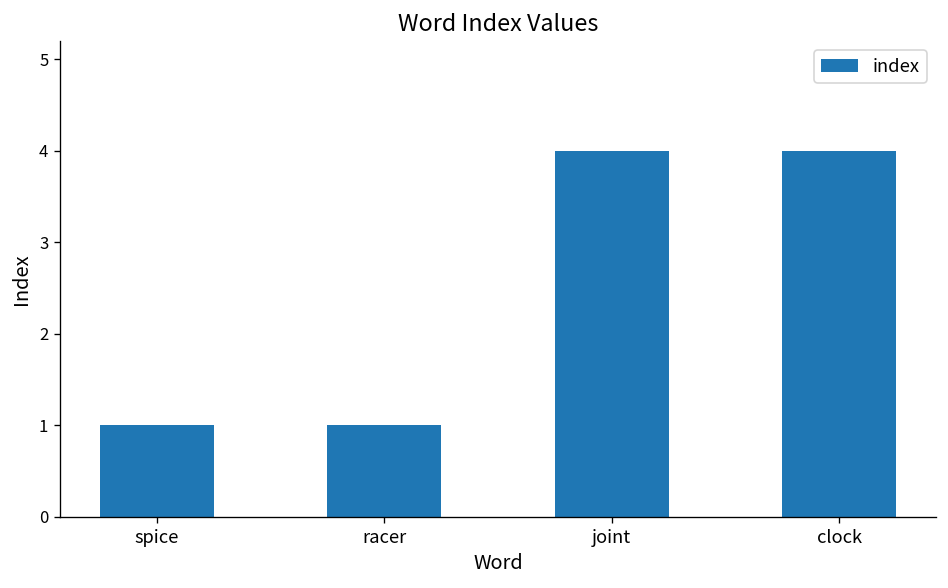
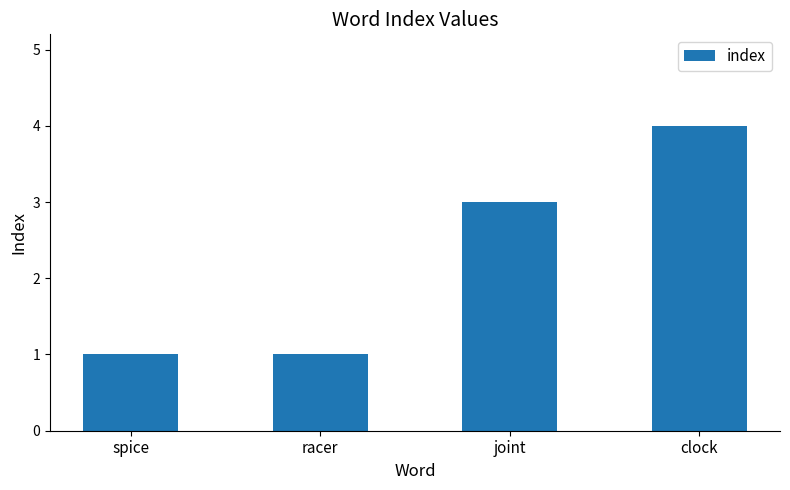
joint: 4 -> 3
